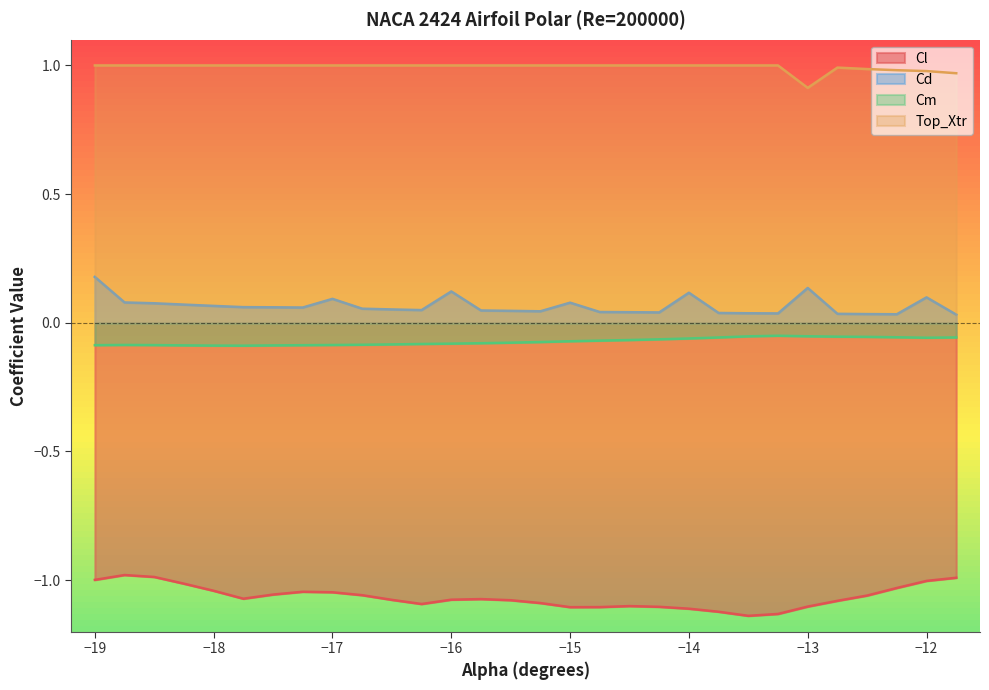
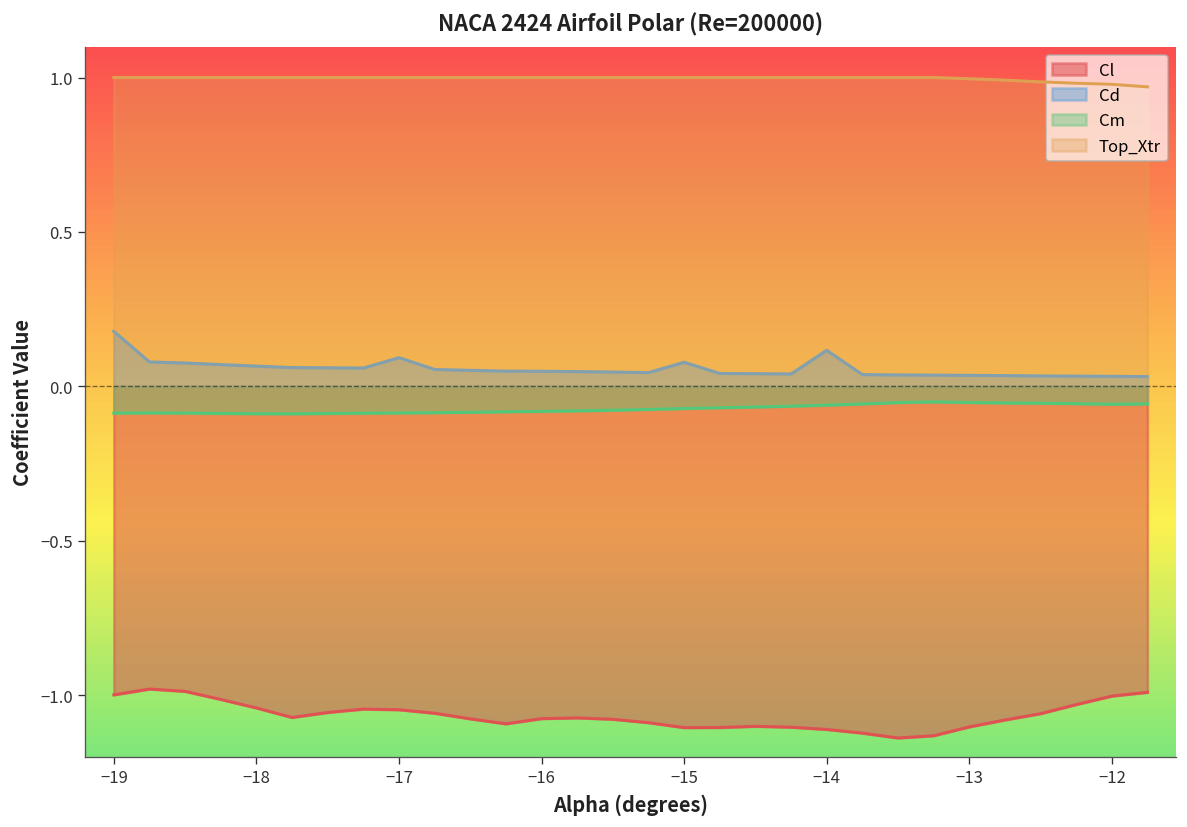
Cd, −16: 0.12 -> 0.05
Cd, −13: 0.14 -> 0.04
Top_Xtr, −13: 0.91 -> 1.00
Cd, −12: 0.10 -> 0.03
